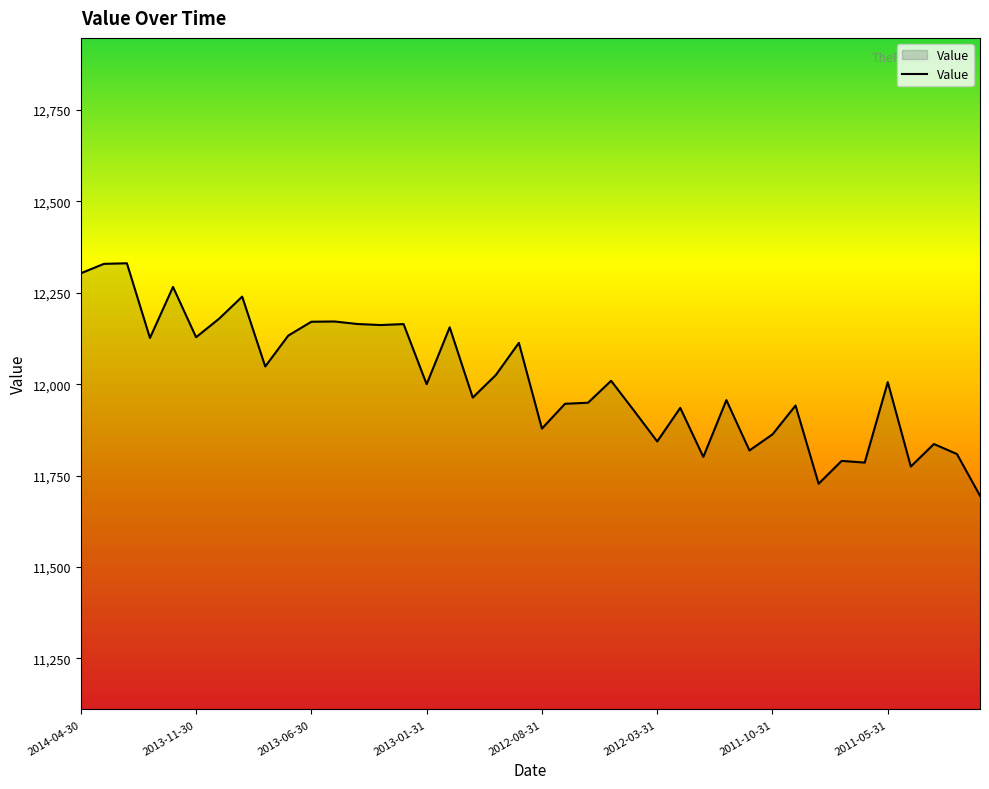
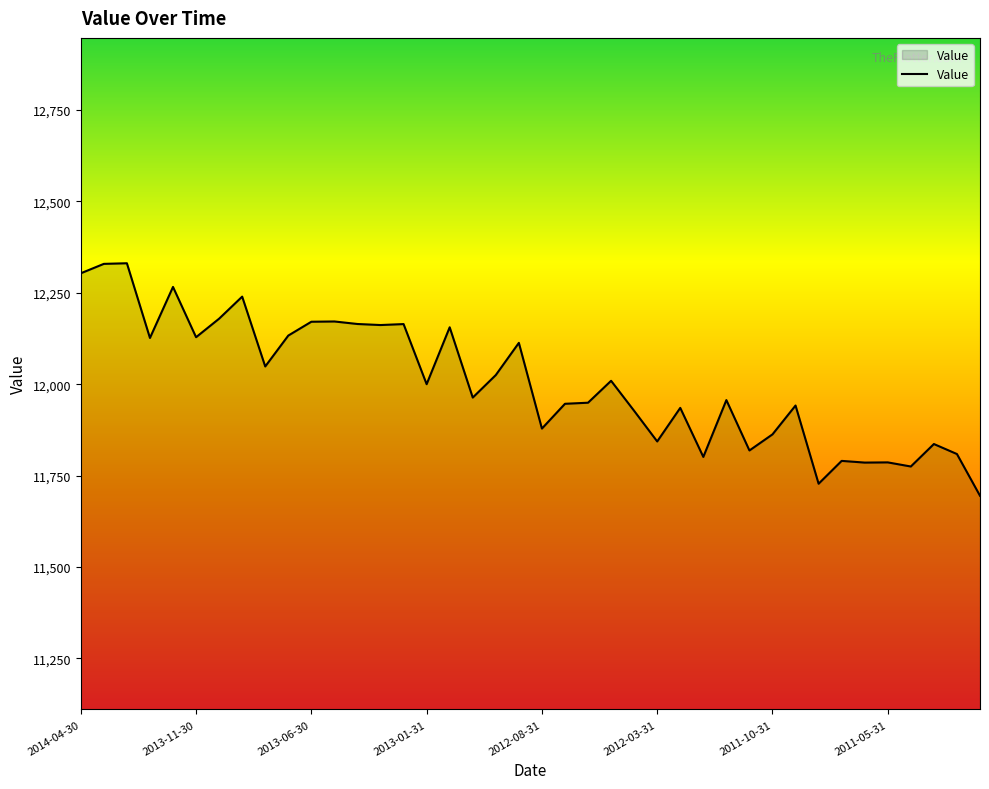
2011-05-31: 12,010 -> 11,790
